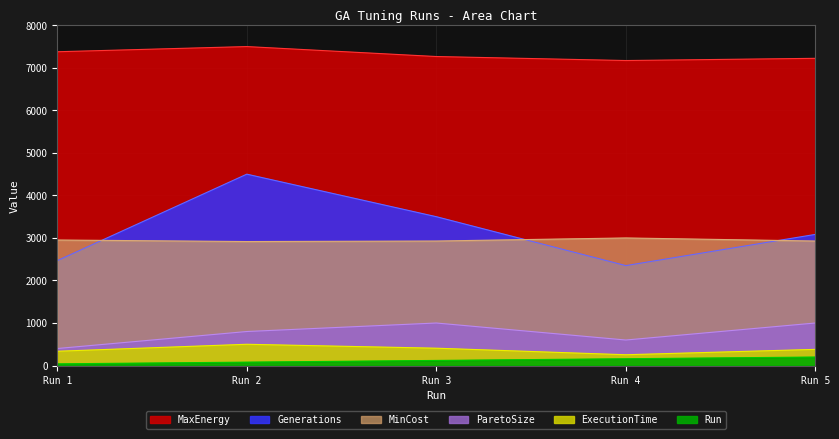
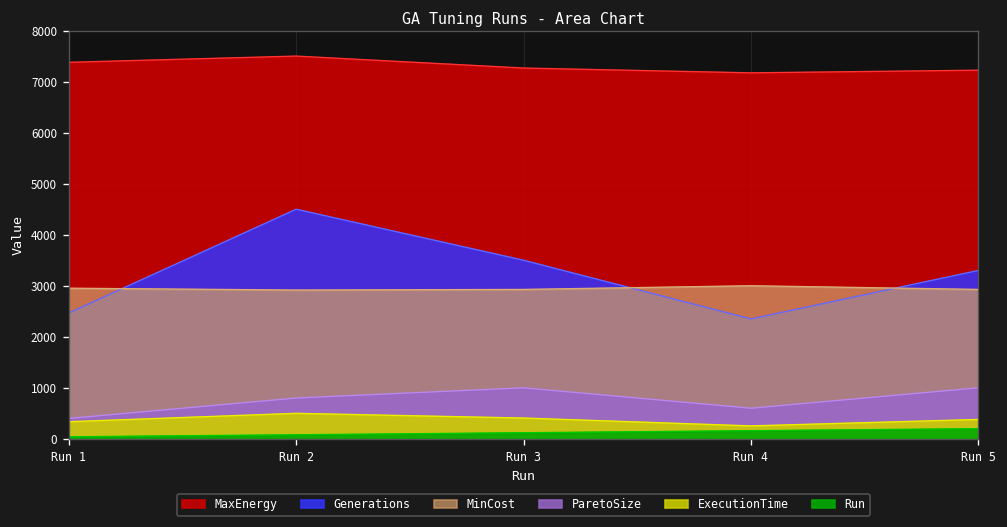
Generations, Run 5: 3100 -> 3300
